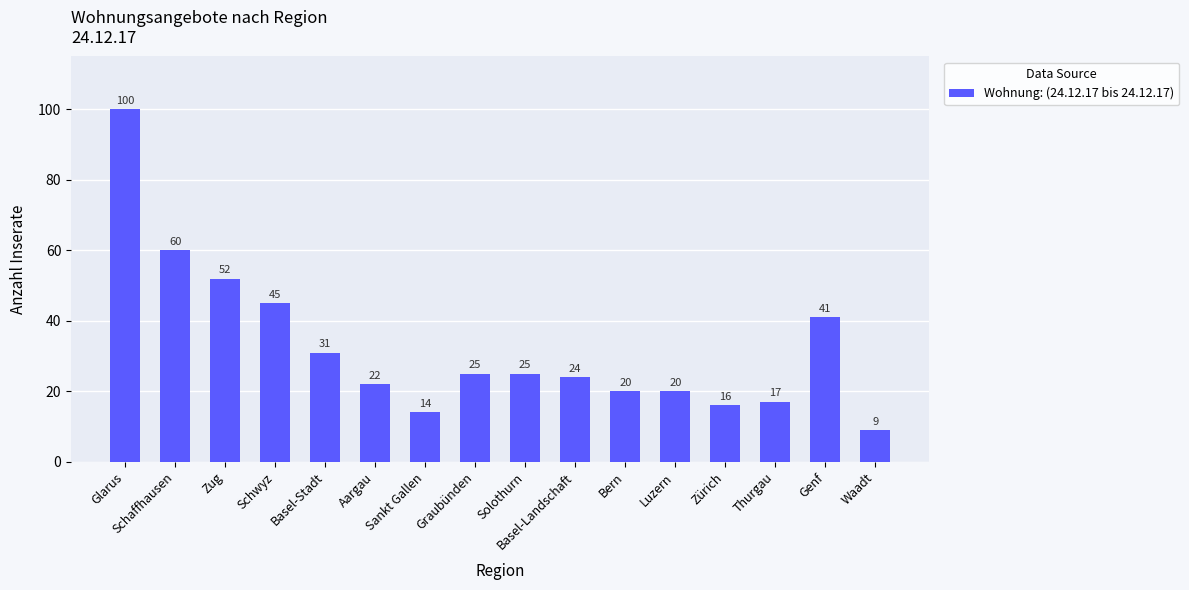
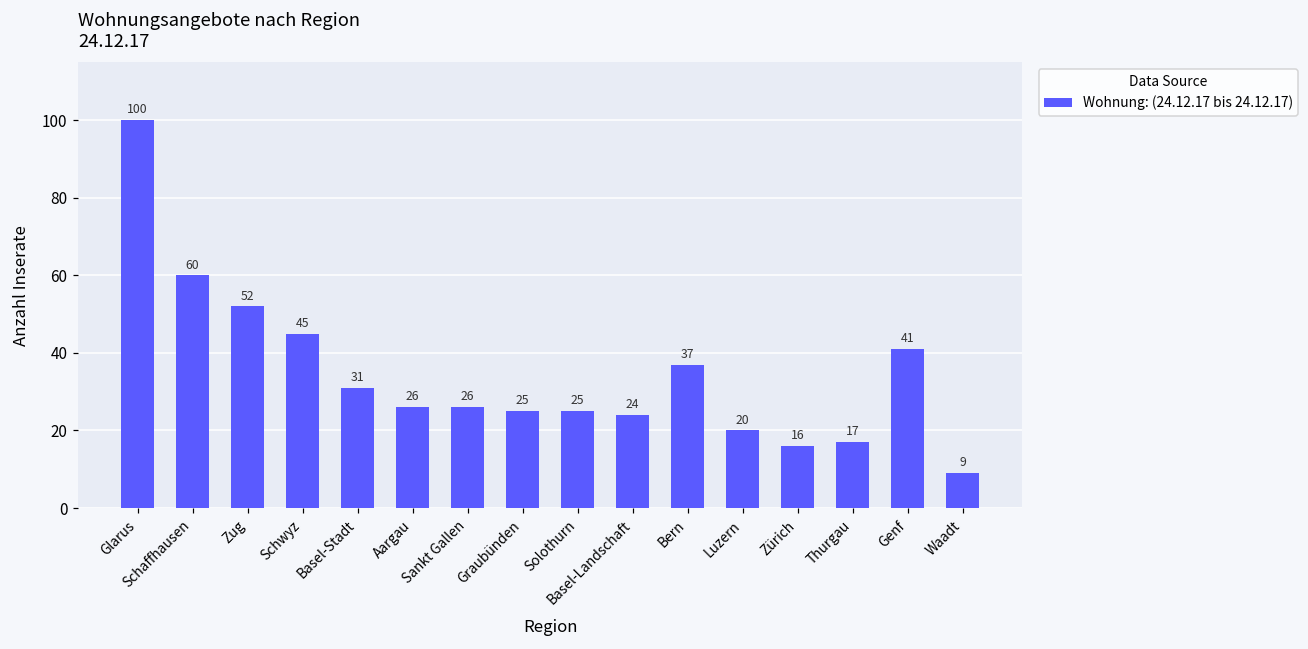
Aargau: 22 -> 26
Sankt Gallen: 14 -> 26
Bern: 20 -> 37
